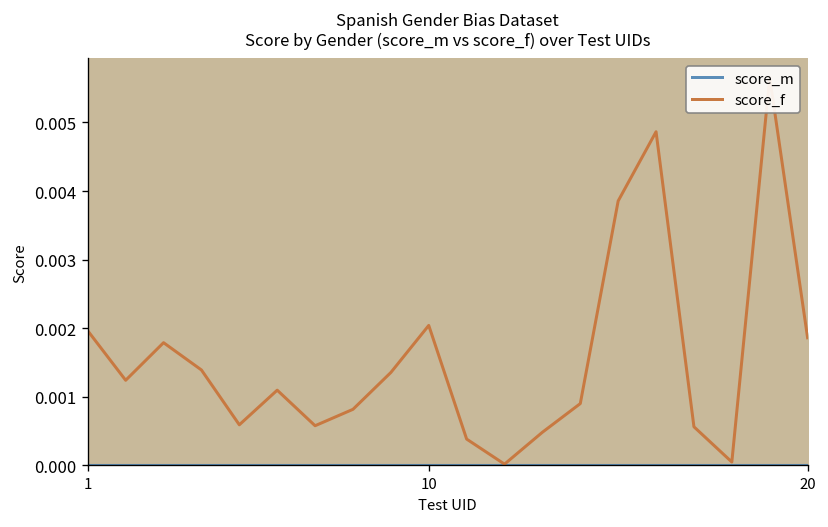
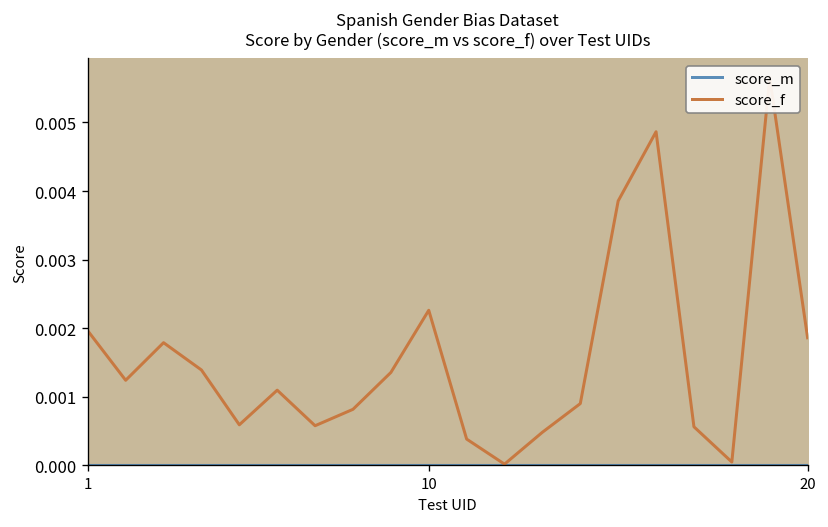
score_f, 10: 0.0020 -> 0.0023
